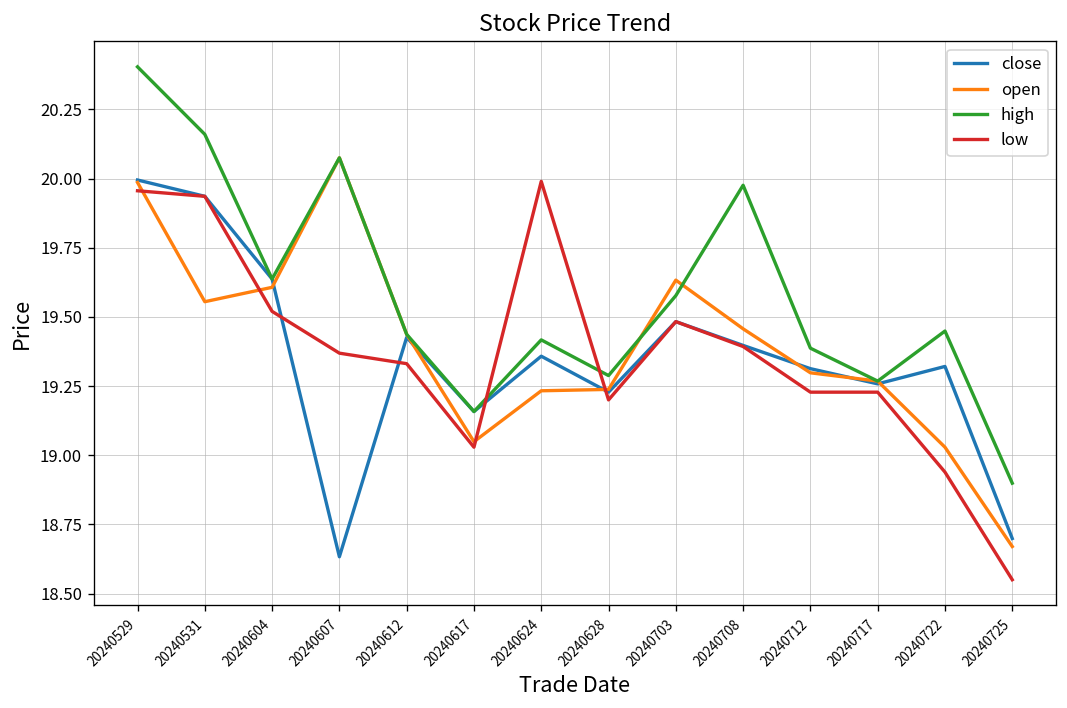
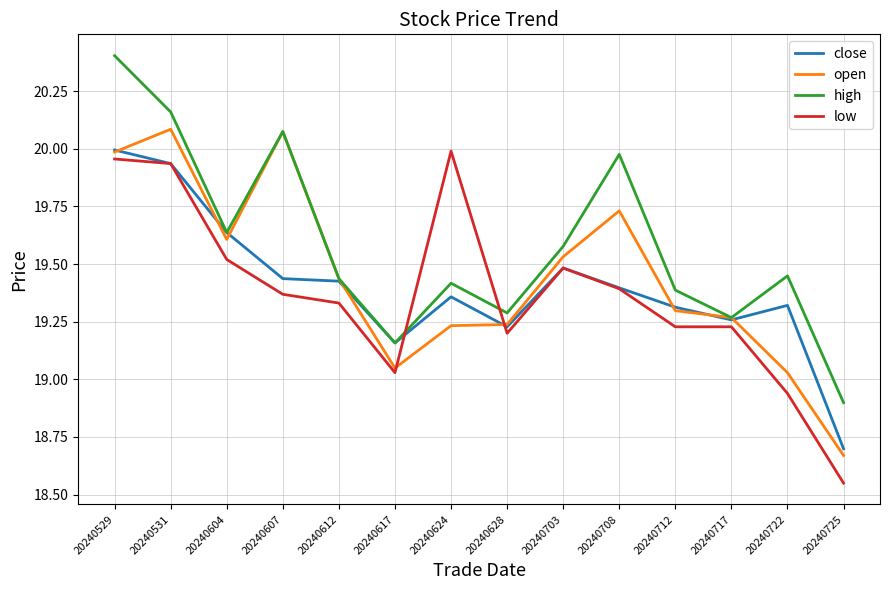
open, 20240531: 19.56 -> 20.09
close, 20240607: 18.63 -> 19.44
open, 20240703: 19.63 -> 19.53
open, 20240708: 19.46 -> 19.73
